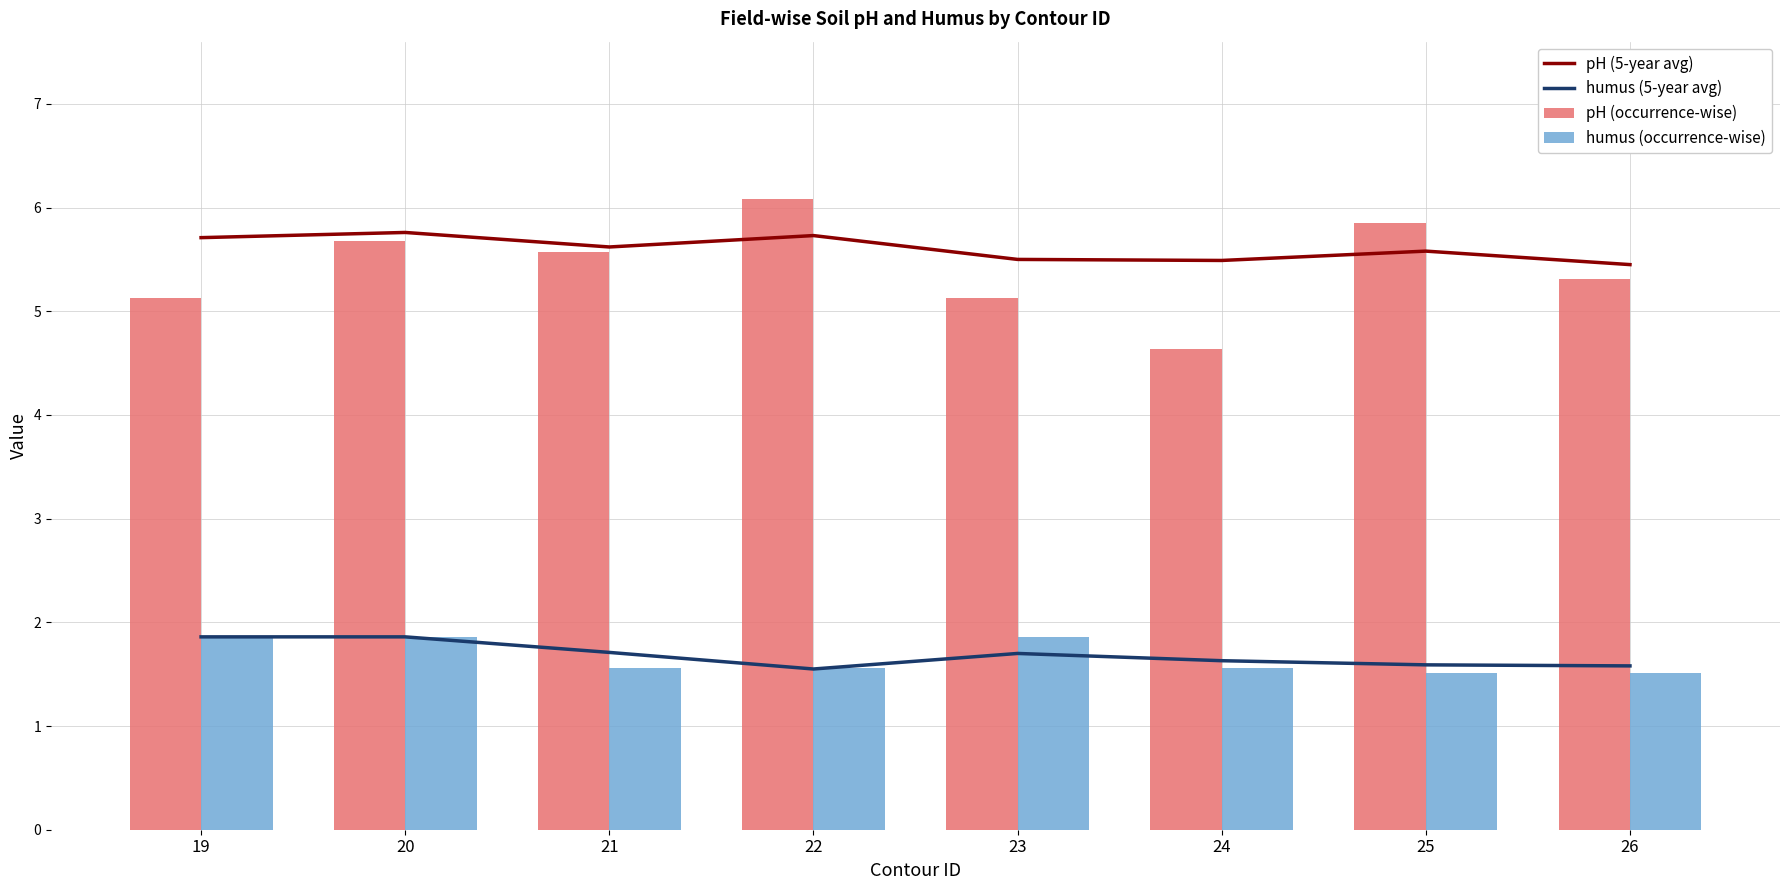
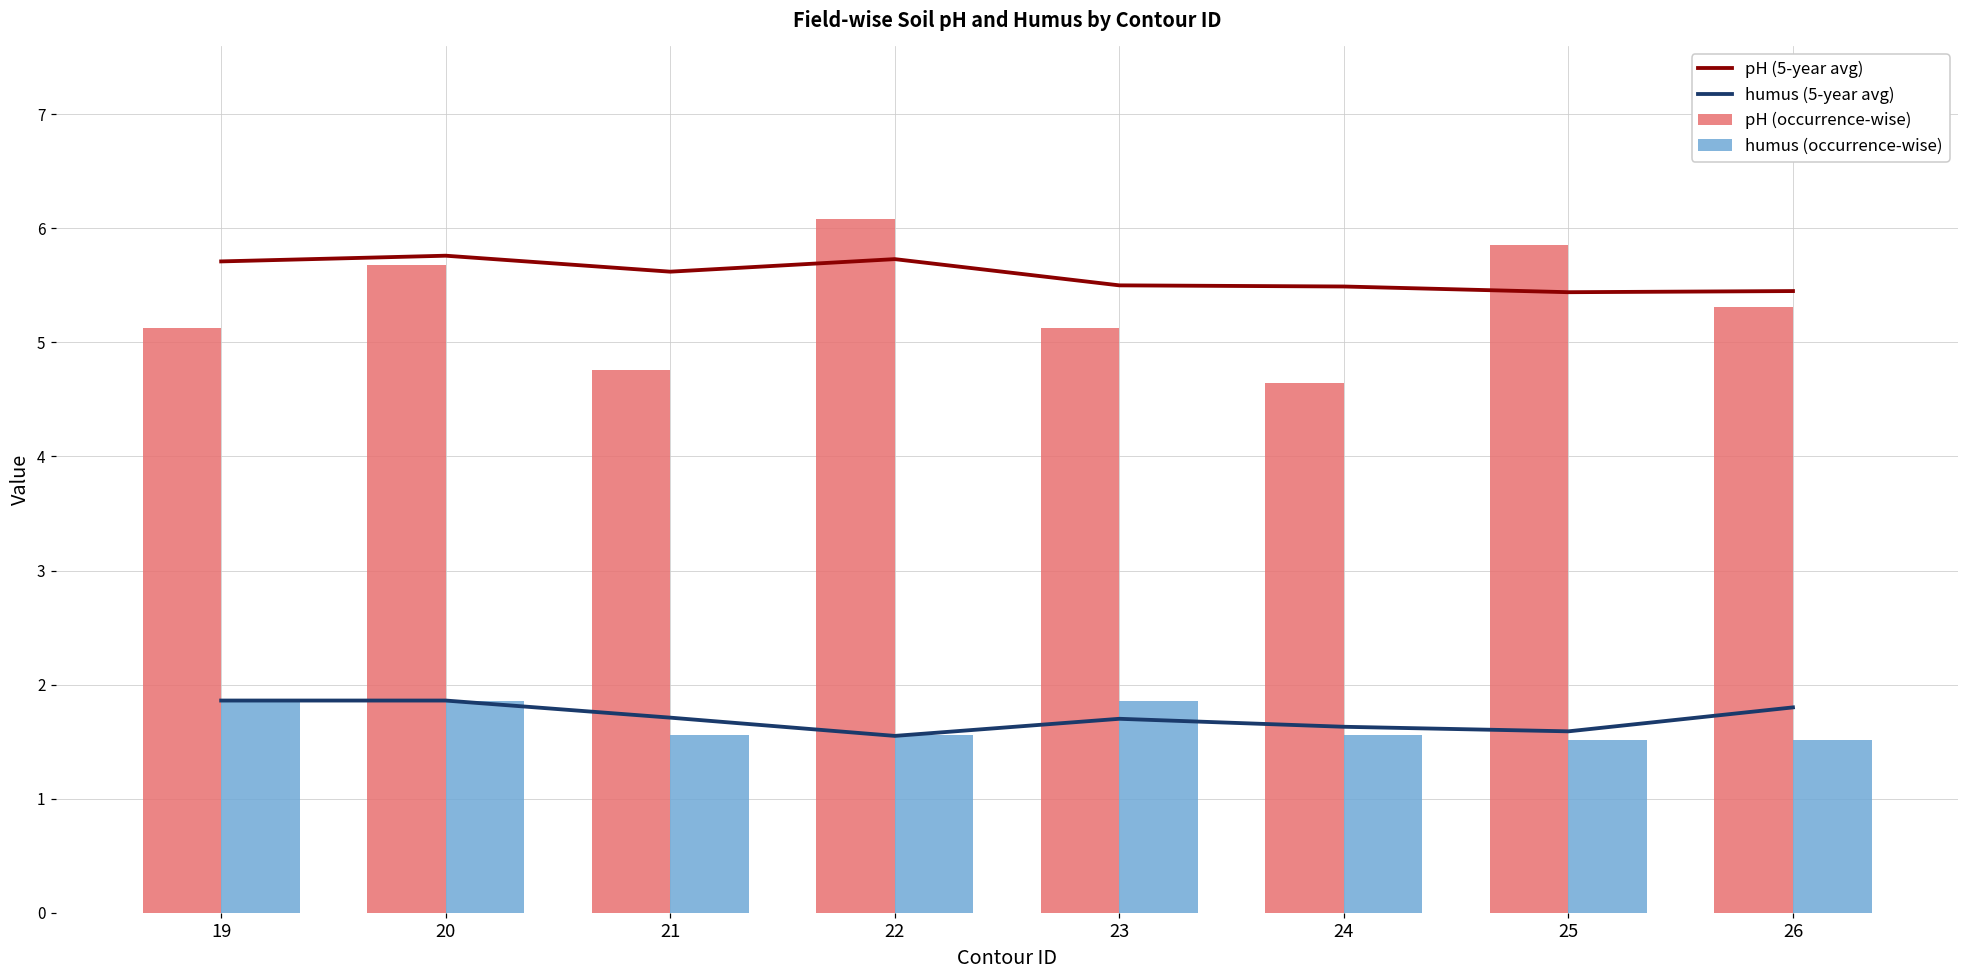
pH (occurrence-wise), 21: 5.57 -> 4.76
pH (5-year avg), 25: 5.58 -> 5.44
humus (5-year avg), 26: 1.58 -> 1.80
